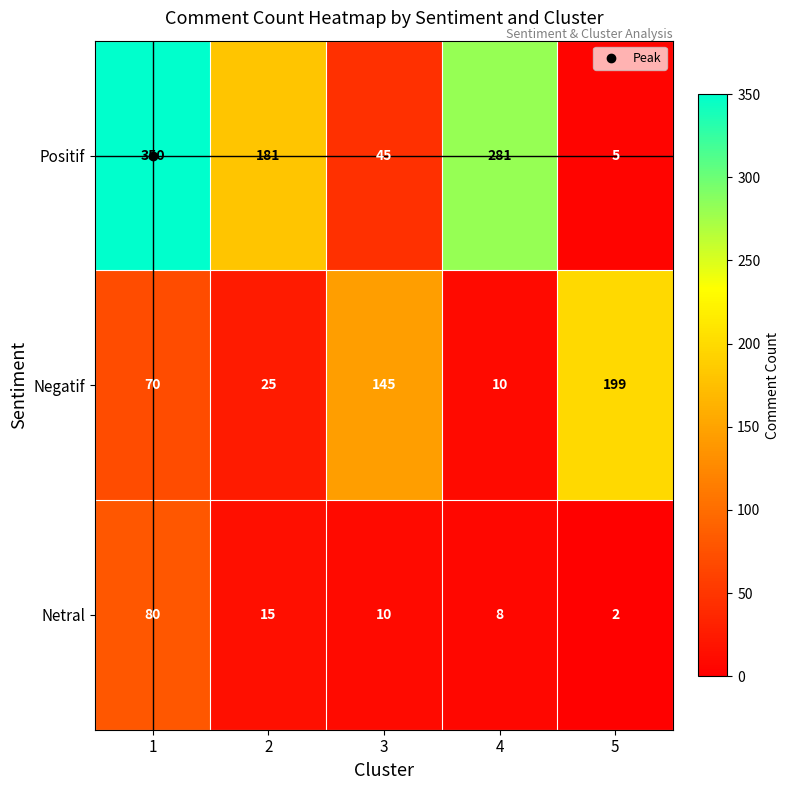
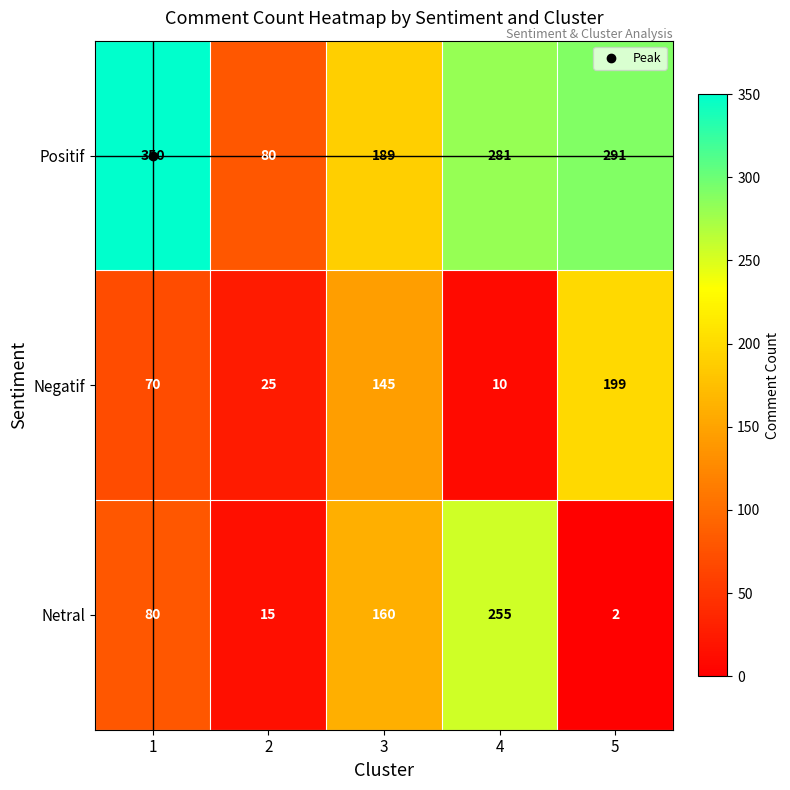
Positif, 2: 181 -> 80
Positif, 3: 45 -> 189
Positif, 5: 5 -> 291
Netral, 3: 10 -> 160
Netral, 4: 8 -> 255
